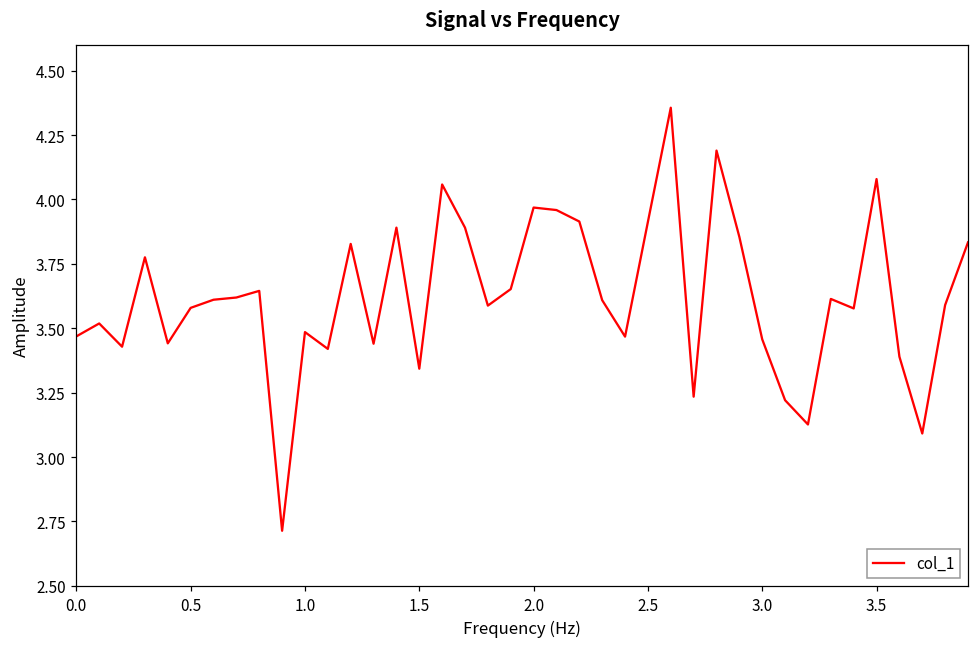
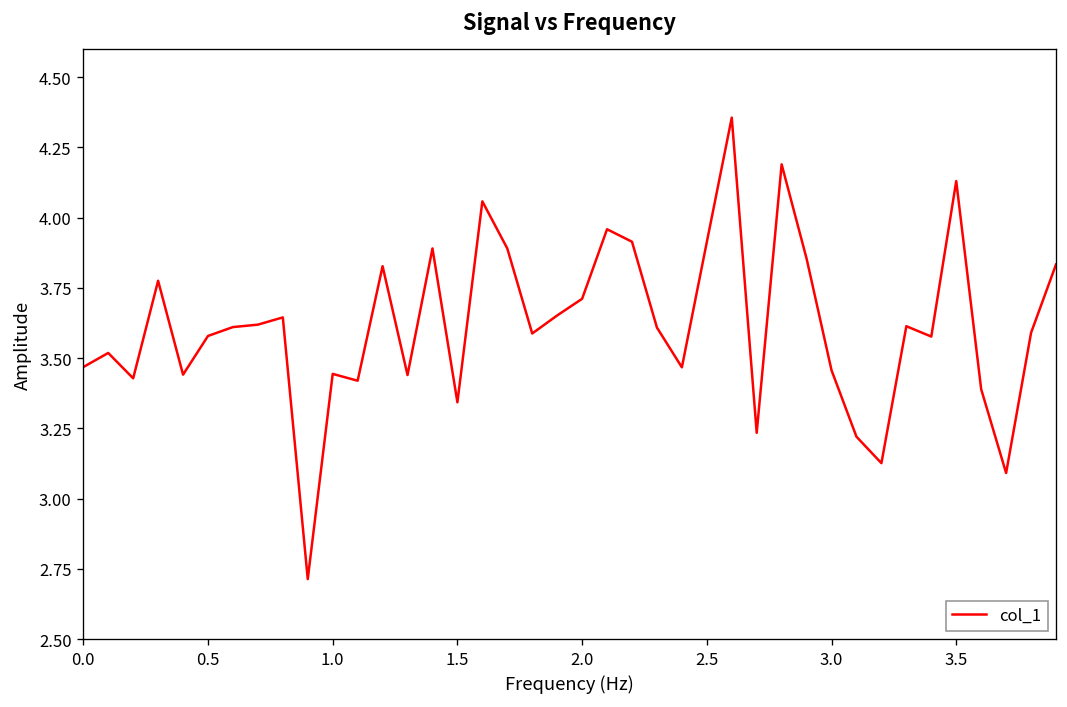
1.0: 3.49 -> 3.44
2.0: 3.97 -> 3.71
3.5: 4.08 -> 4.13
